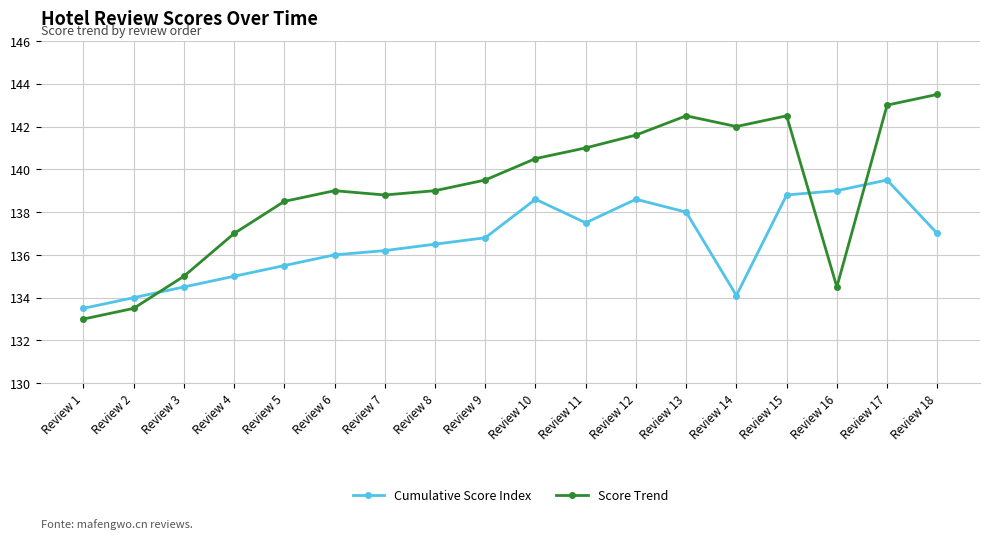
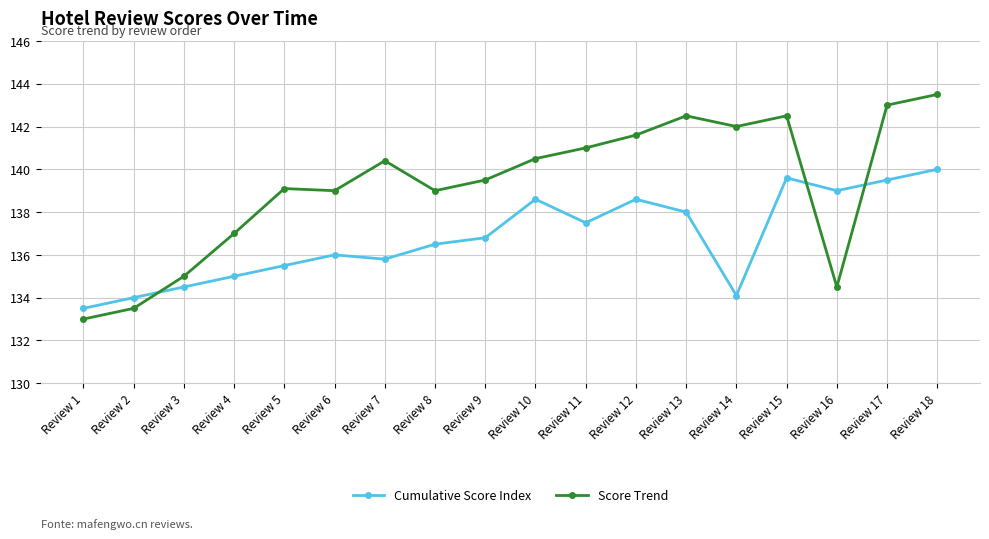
Score Trend, Review 5: 138.5 -> 139.1
Cumulative Score Index, Review 7: 136.2 -> 135.8
Score Trend, Review 7: 138.8 -> 140.4
Cumulative Score Index, Review 15: 138.8 -> 139.6
Cumulative Score Index, Review 18: 137 -> 140
